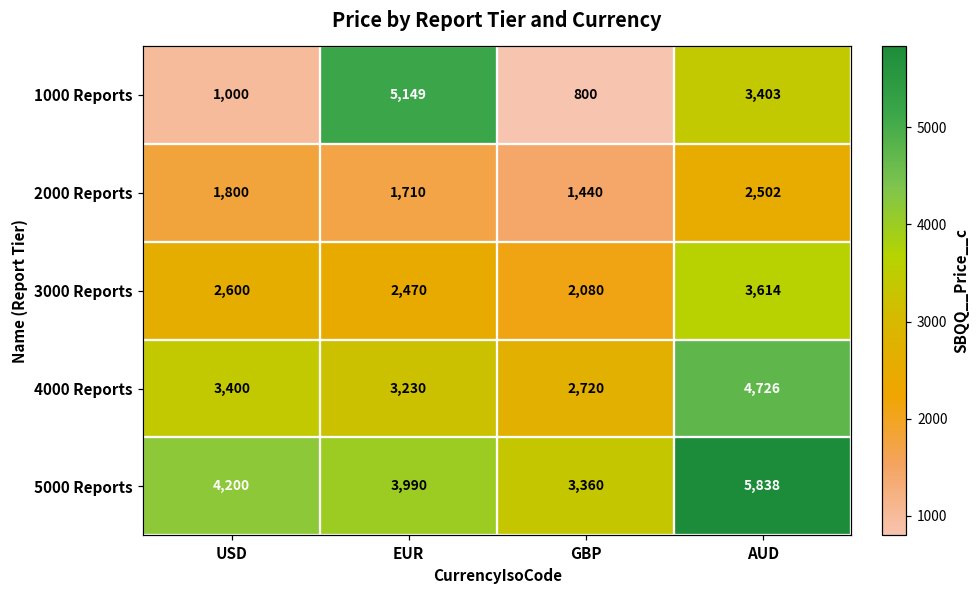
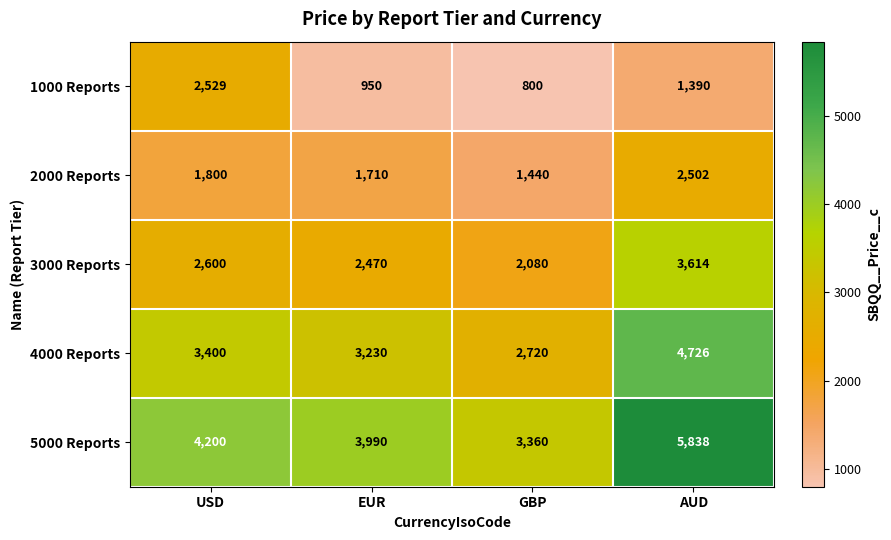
1000 Reports, USD: 1,000 -> 2,529
1000 Reports, EUR: 5,149 -> 950
1000 Reports, AUD: 3,403 -> 1,390
